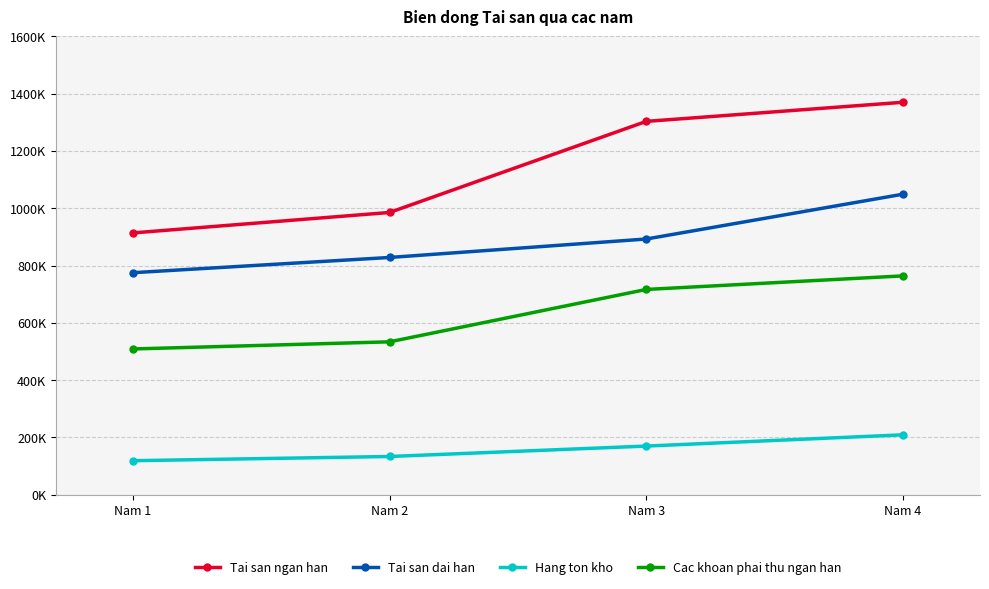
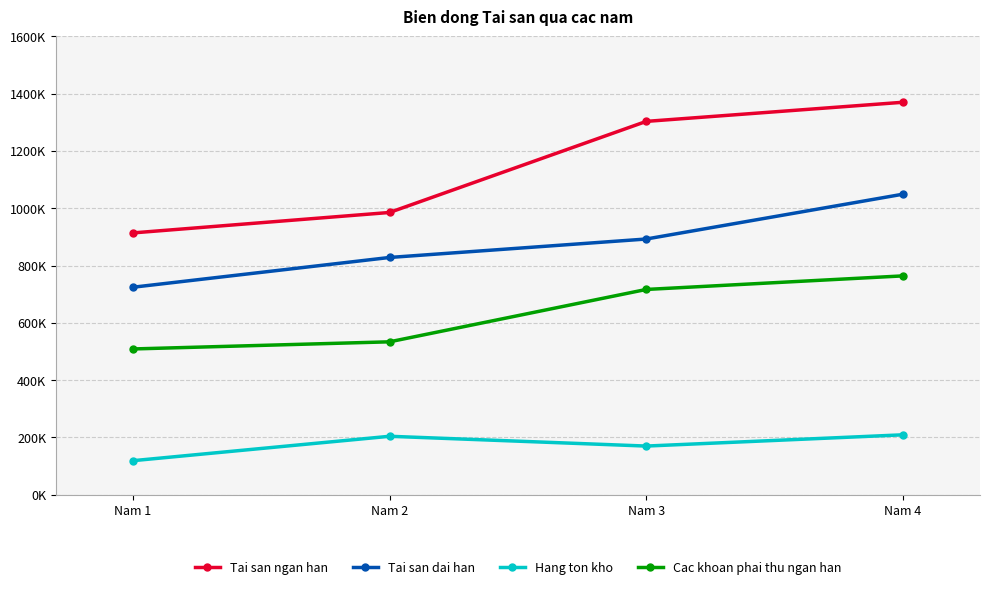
Tai san dai han, Nam 1: 770000 -> 720000
Hang ton kho, Nam 2: 130000 -> 200000
